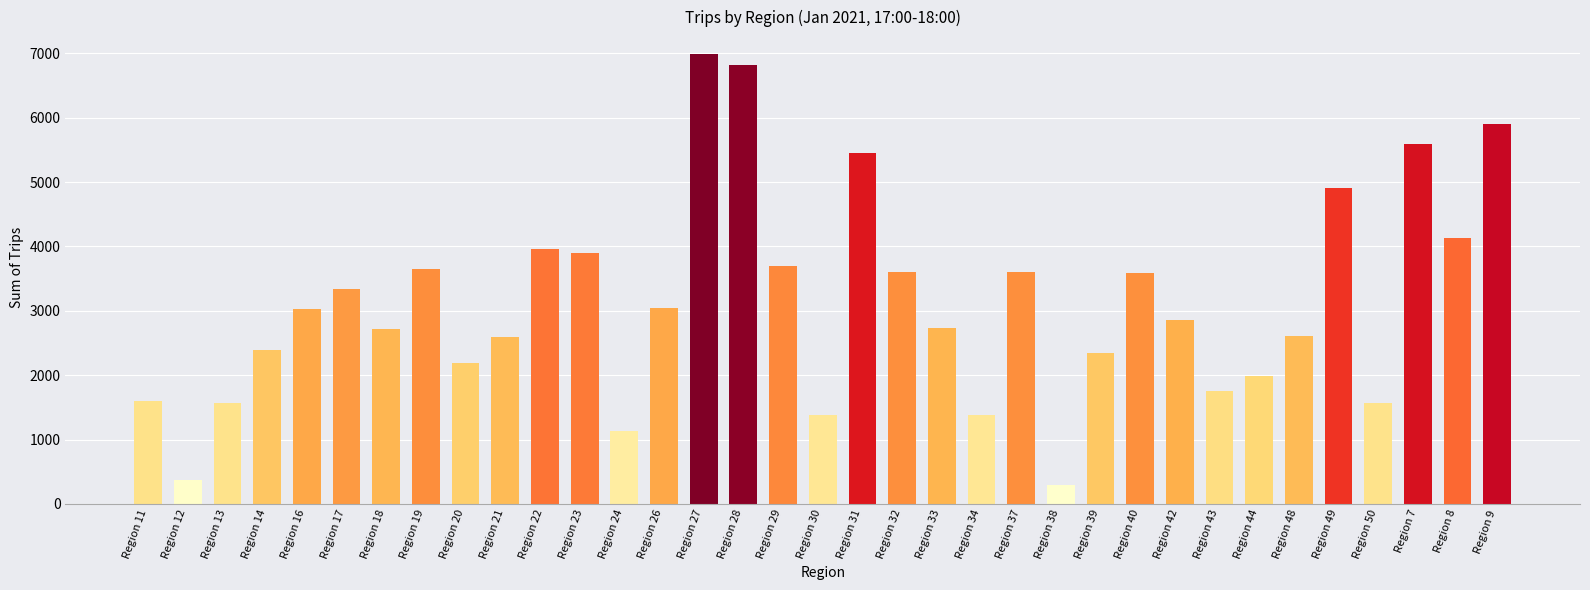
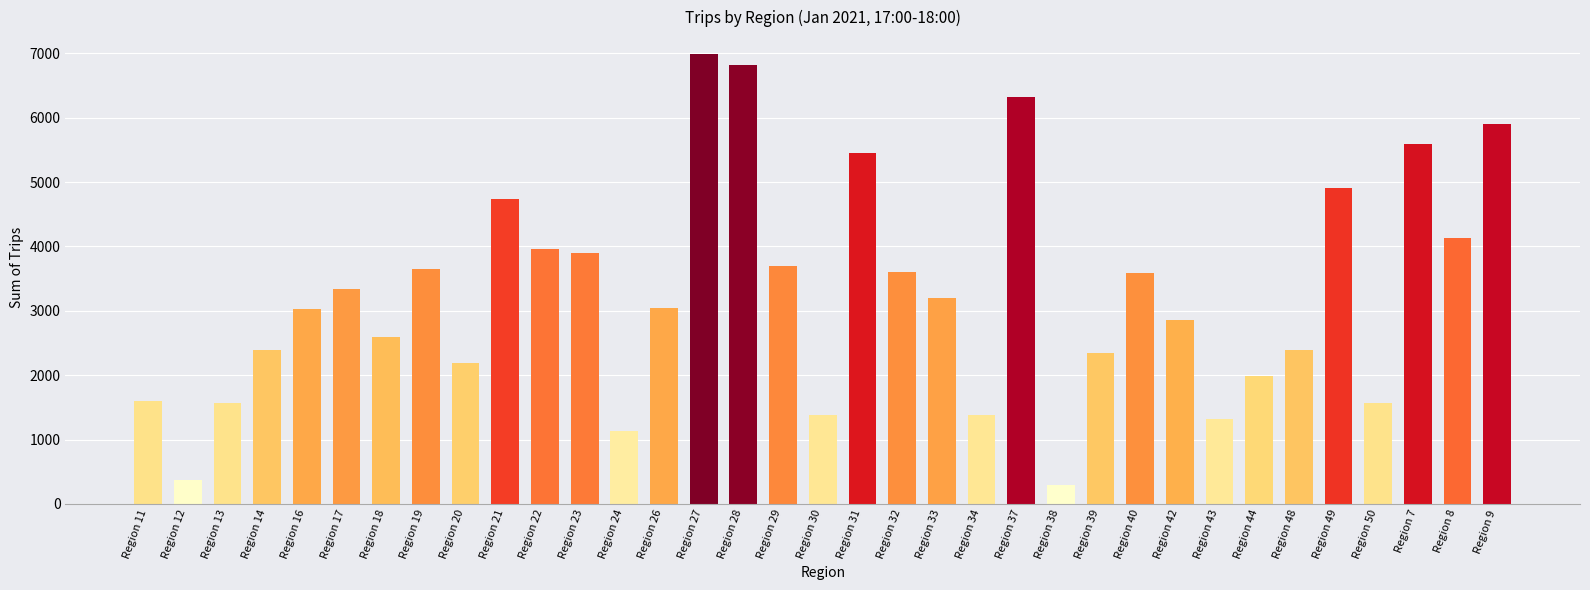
Region 18: 2700 -> 2600
Region 21: 2600 -> 4700
Region 33: 2700 -> 3200
Region 37: 3600 -> 6300
Region 43: 1800 -> 1300
Region 48: 2600 -> 2400
